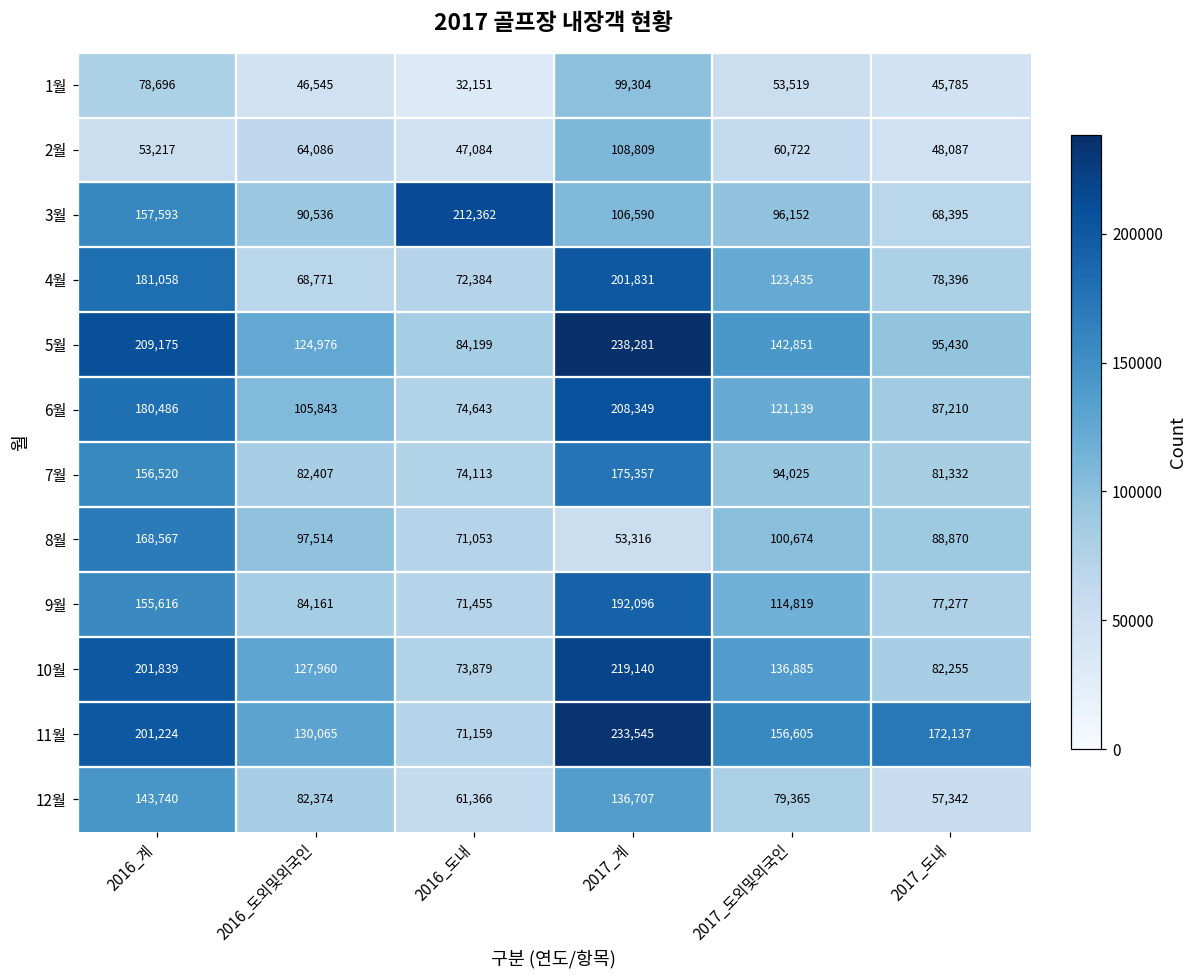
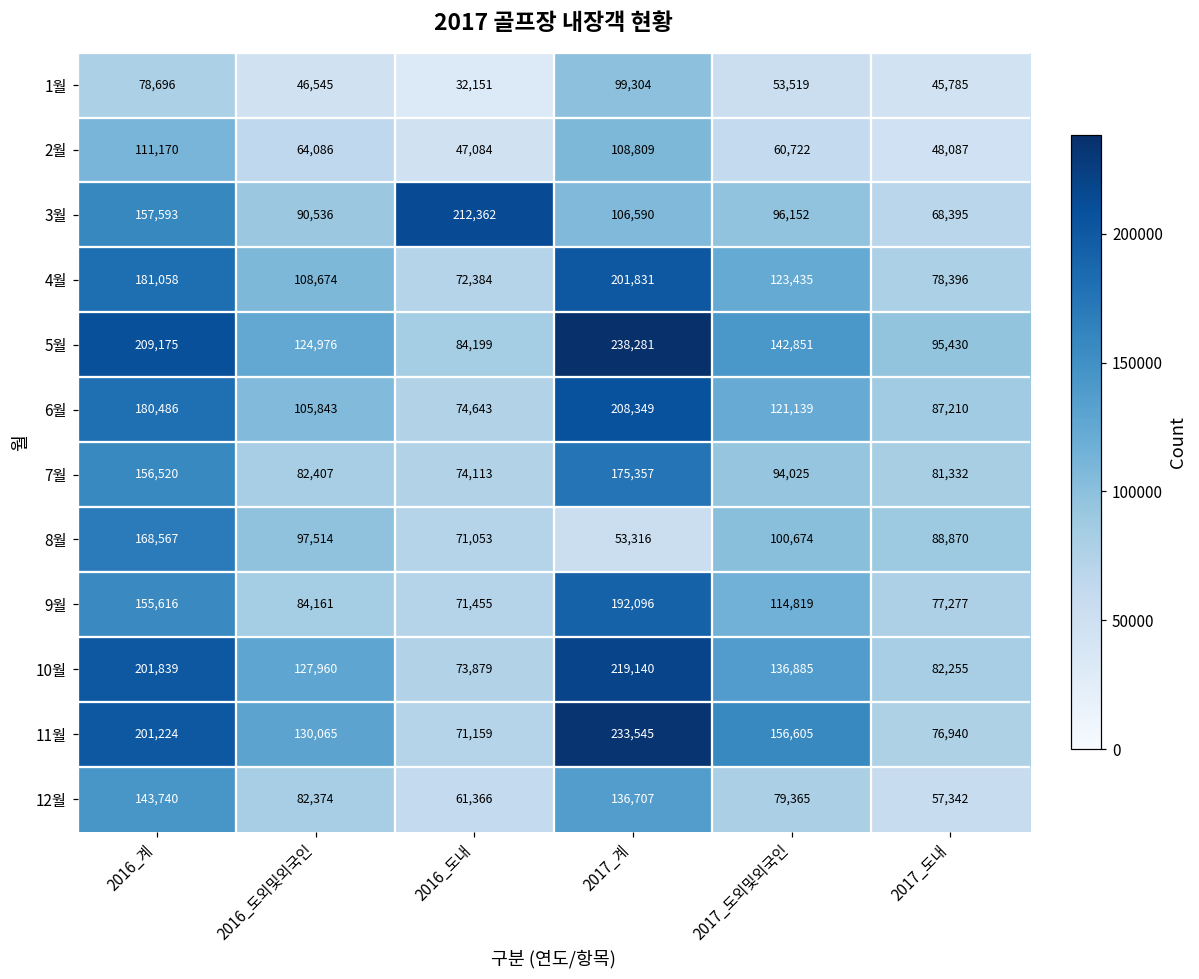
2월, 2016_계: 53,217 -> 111,170
4월, 2016_도외및외국인: 68,771 -> 108,674
11월, 2017_도내: 172,137 -> 76,940
